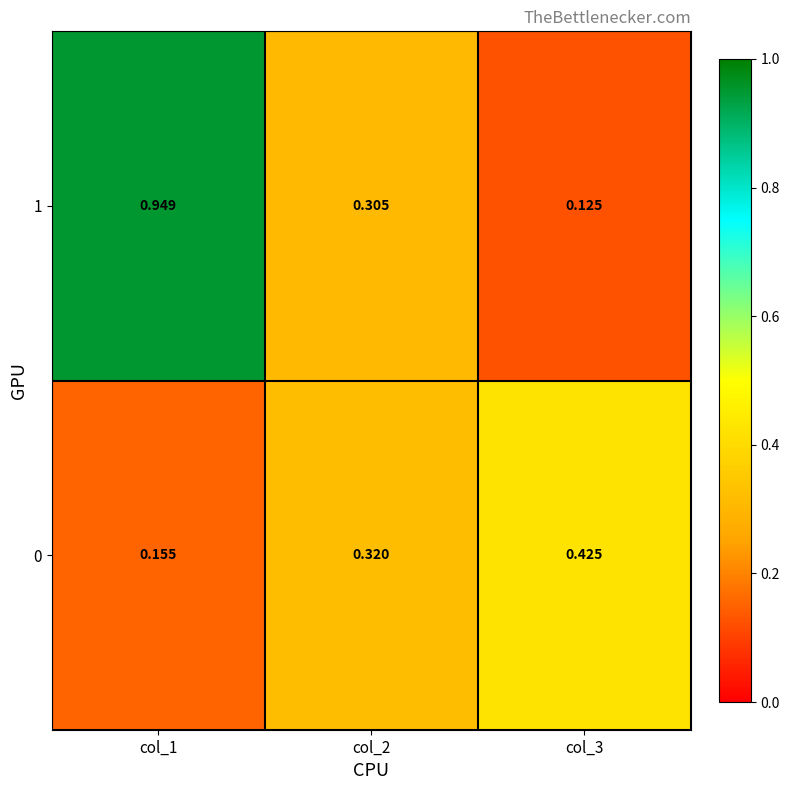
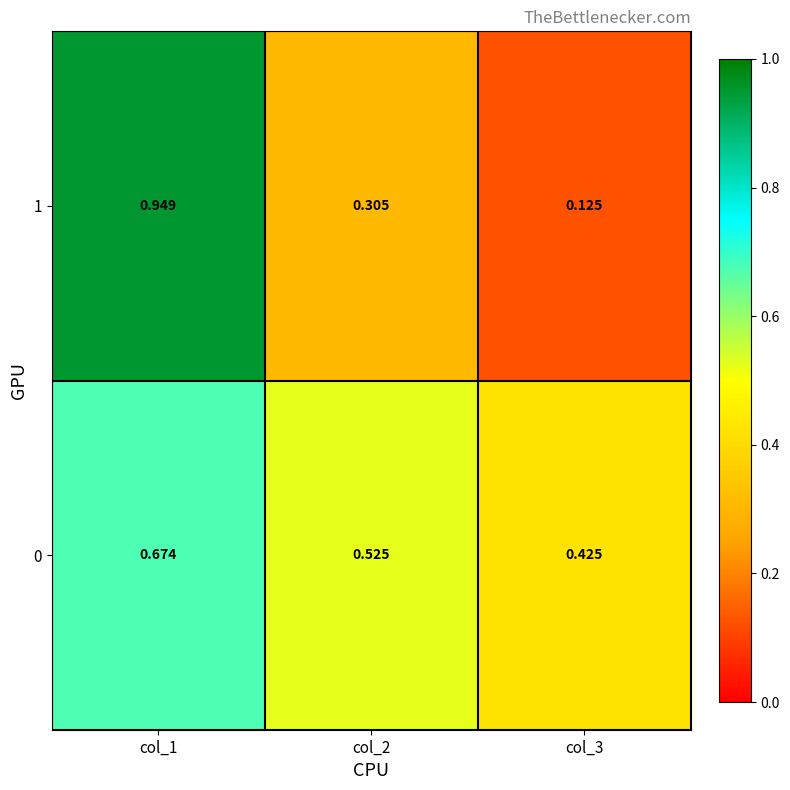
0, col_1: 0.155 -> 0.674
0, col_2: 0.320 -> 0.525
